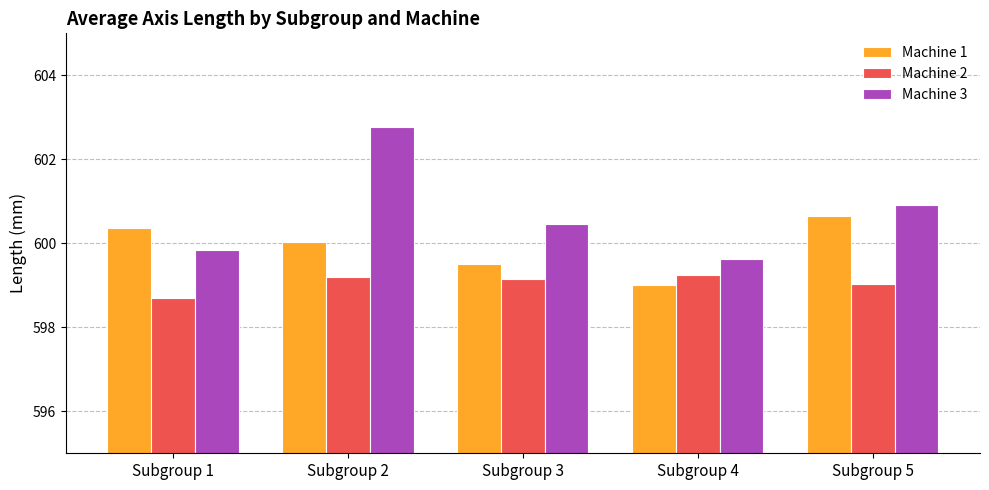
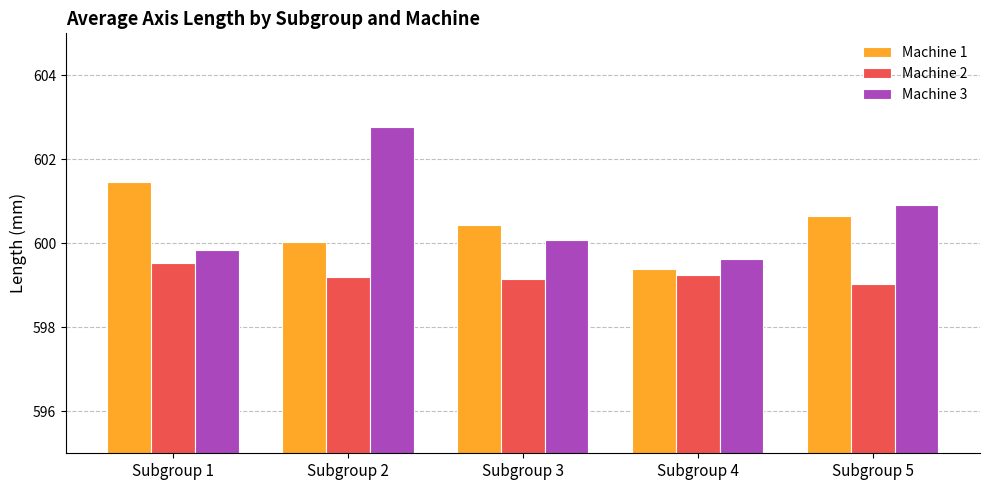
Machine 1, Subgroup 1: 600.4 -> 601.5
Machine 2, Subgroup 1: 598.7 -> 599.5
Machine 1, Subgroup 3: 599.5 -> 600.4
Machine 3, Subgroup 3: 600.5 -> 600.1
Machine 1, Subgroup 4: 599.0 -> 599.4
